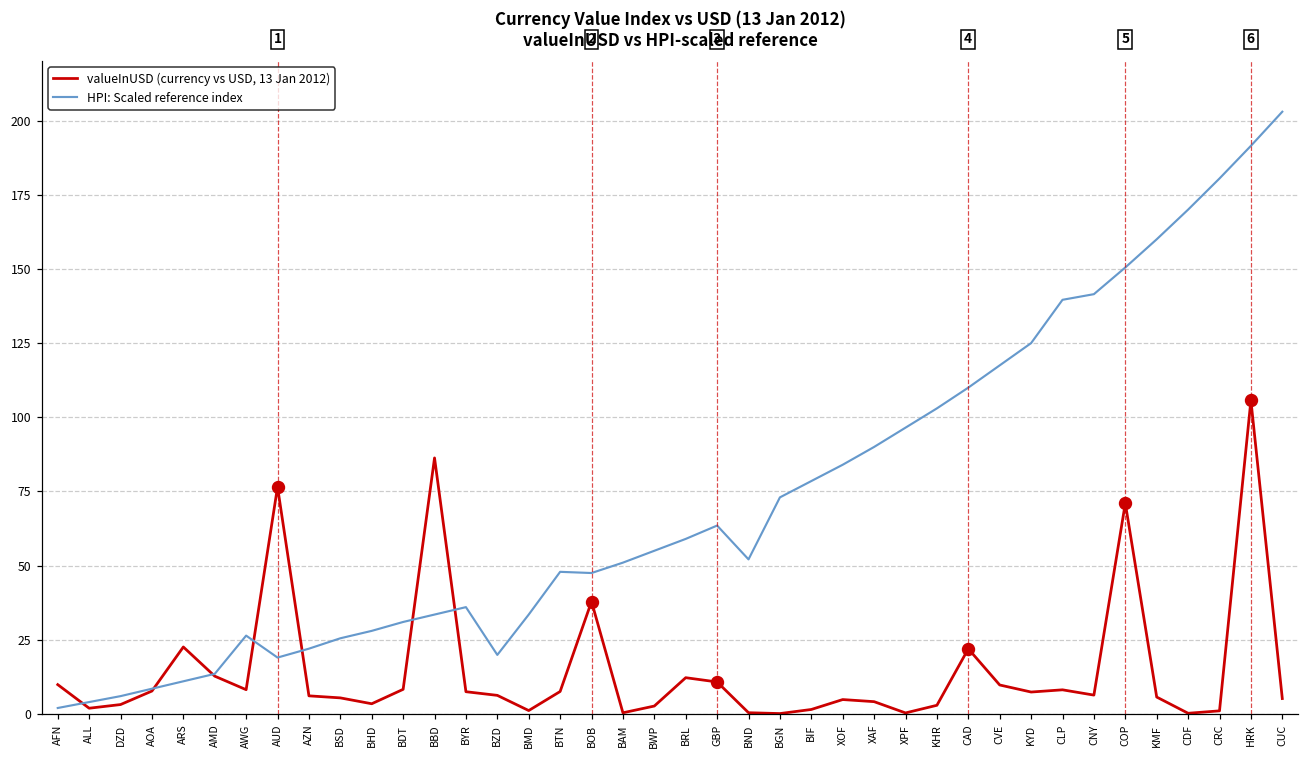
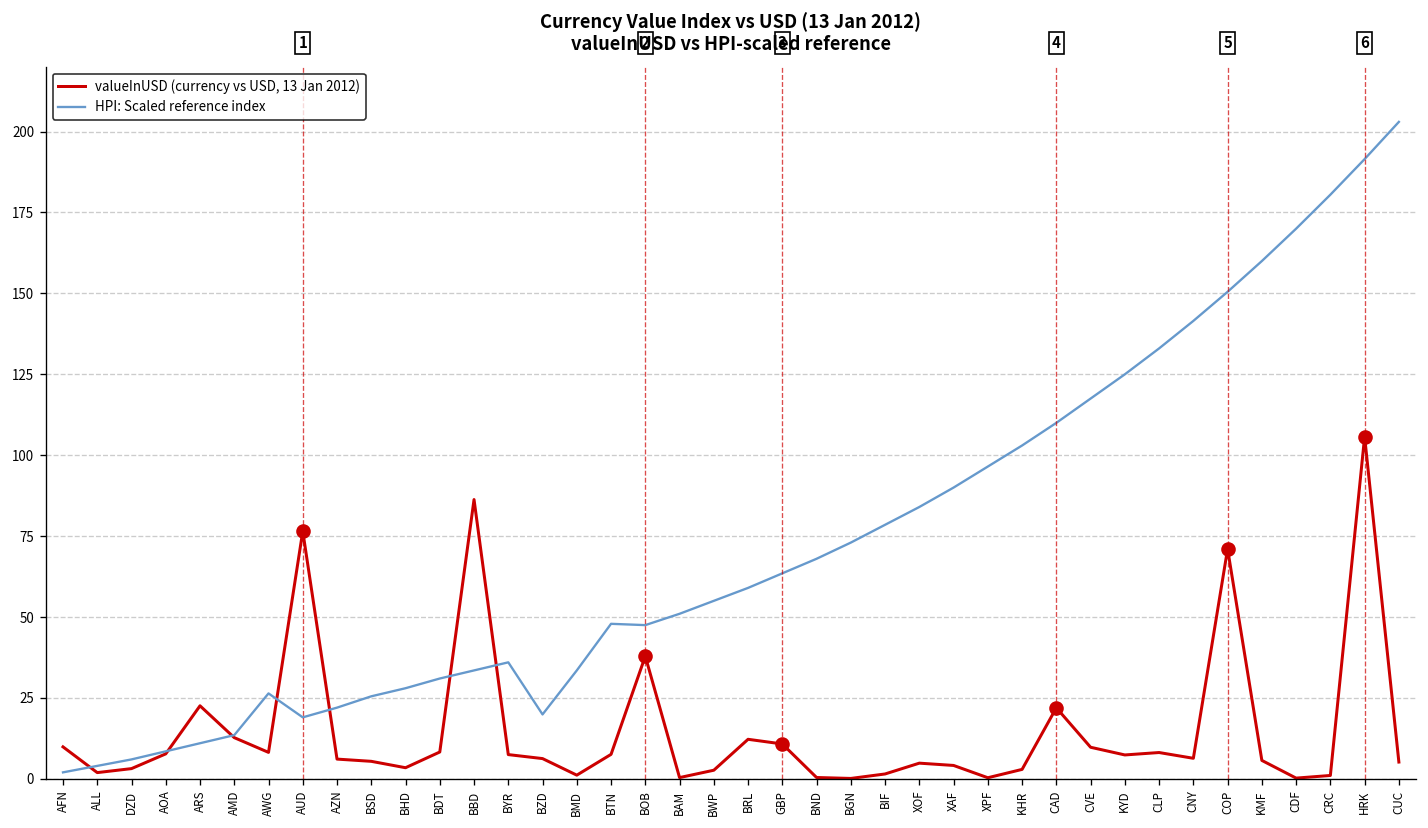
HPI: Scaled reference index, BND: 52 -> 68
HPI: Scaled reference index, CLP: 140 -> 133
